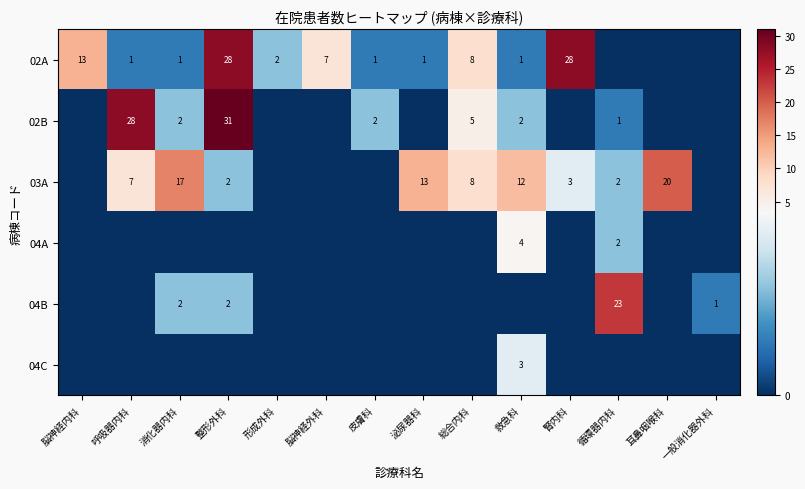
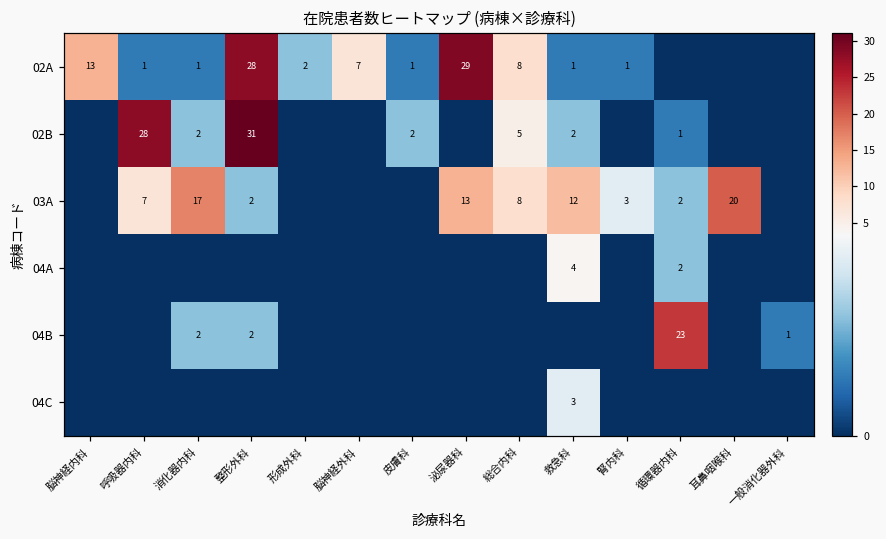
02A, 泌尿器科: 1 -> 29
02A, 腎内科: 28 -> 1
